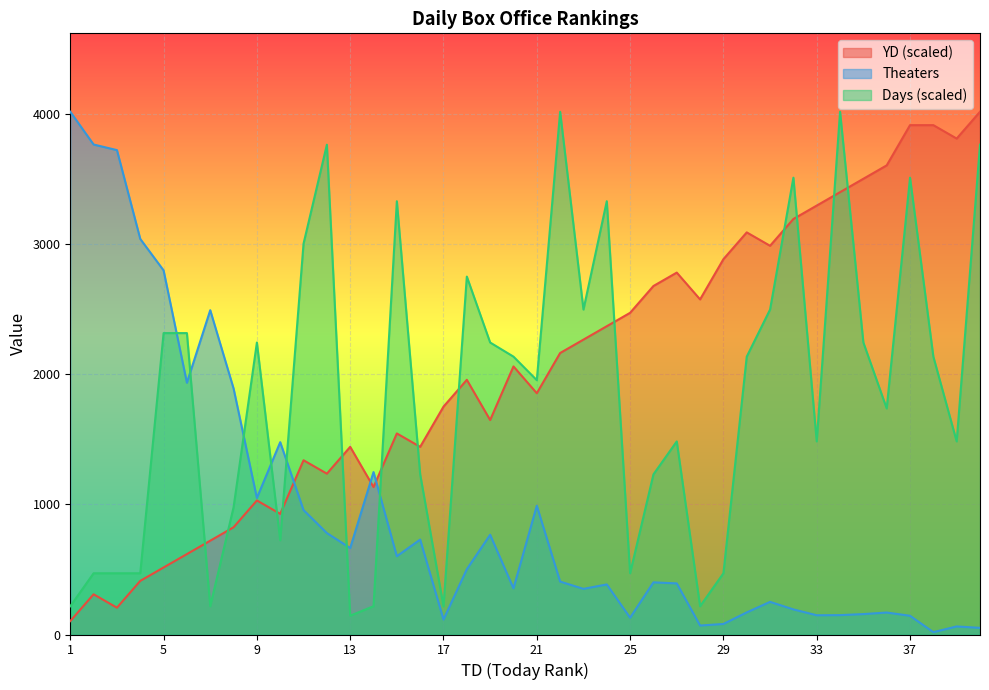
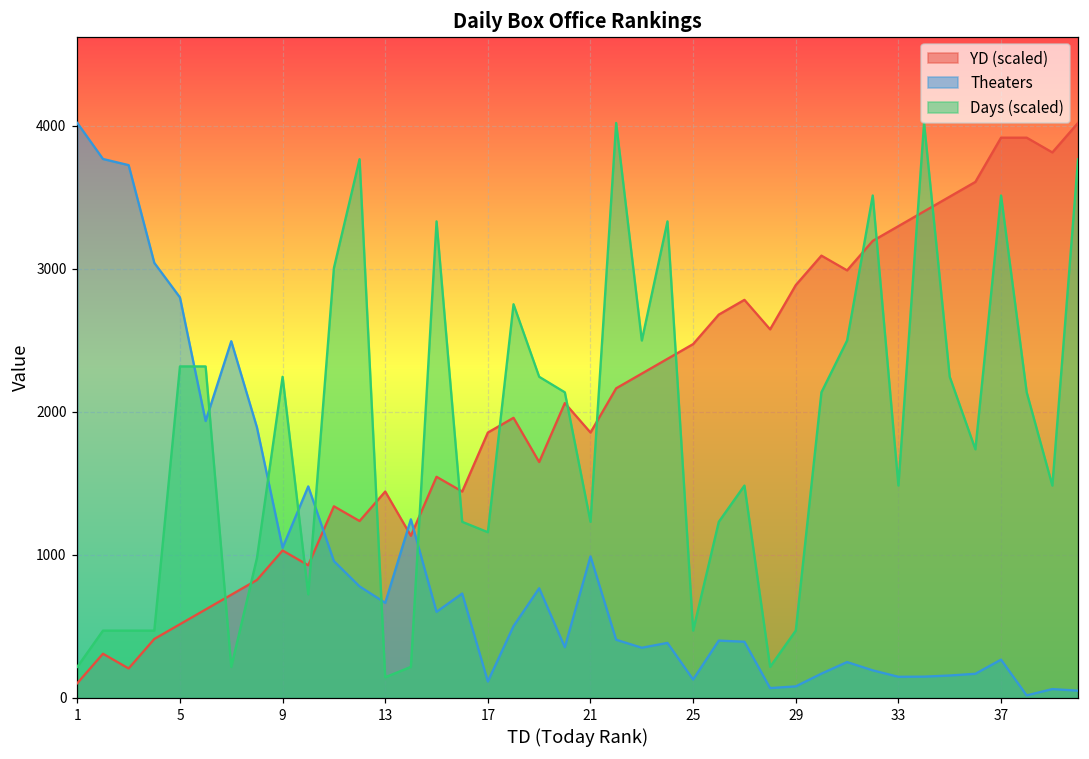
YD (scaled), 17: 1750 -> 1860
Days (scaled), 17: 220 -> 1160
Days (scaled), 21: 1960 -> 1230
Theaters, 37: 140 -> 270
